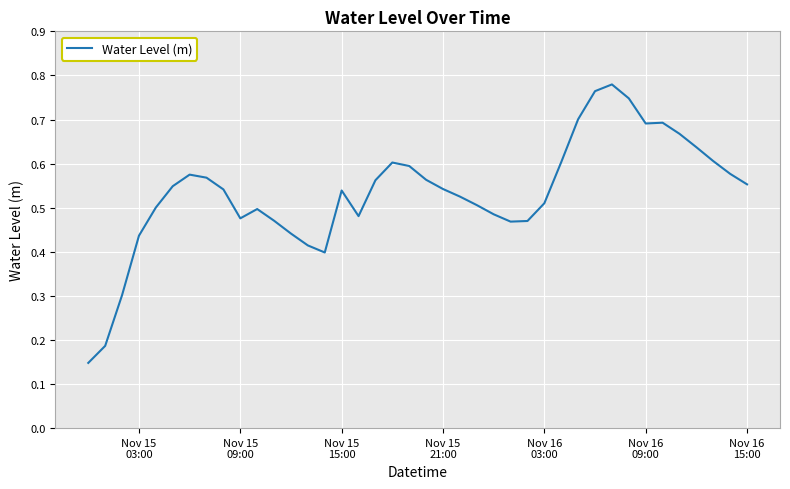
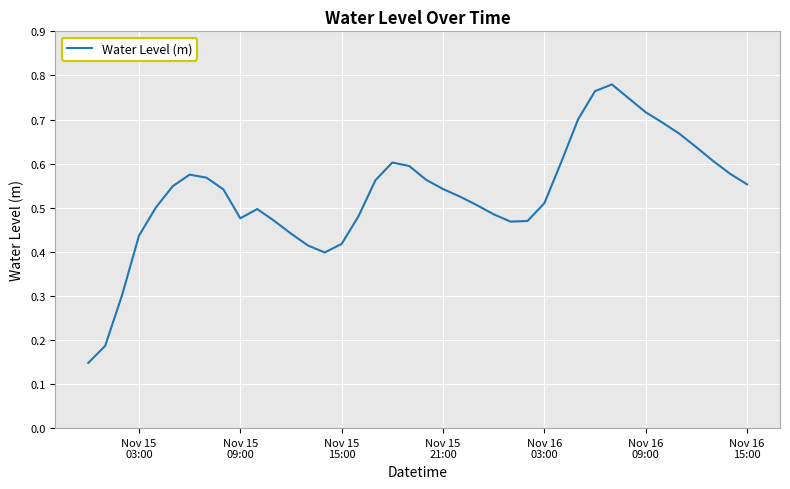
Nov 15 15:00: 0.54 -> 0.42
Nov 16 09:00: 0.69 -> 0.72
